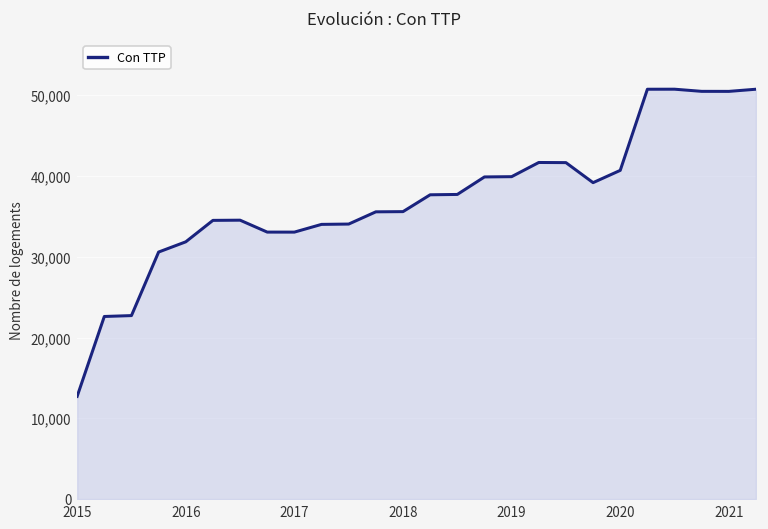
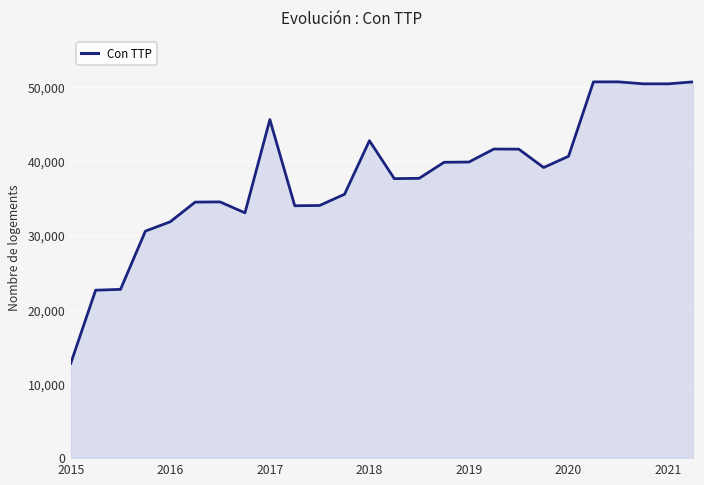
2017: 33,000 -> 46,000
2018: 36,000 -> 43,000
